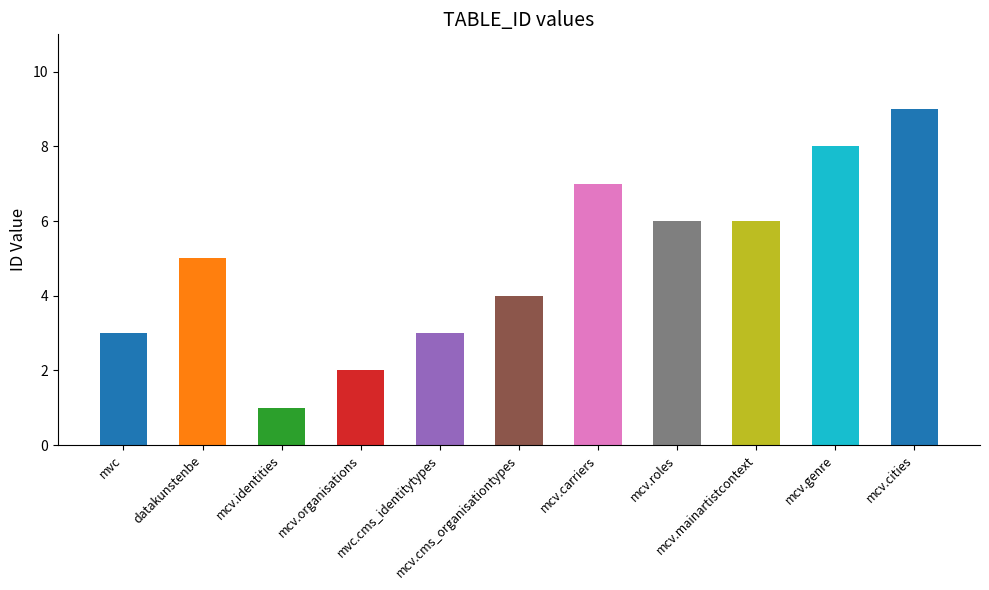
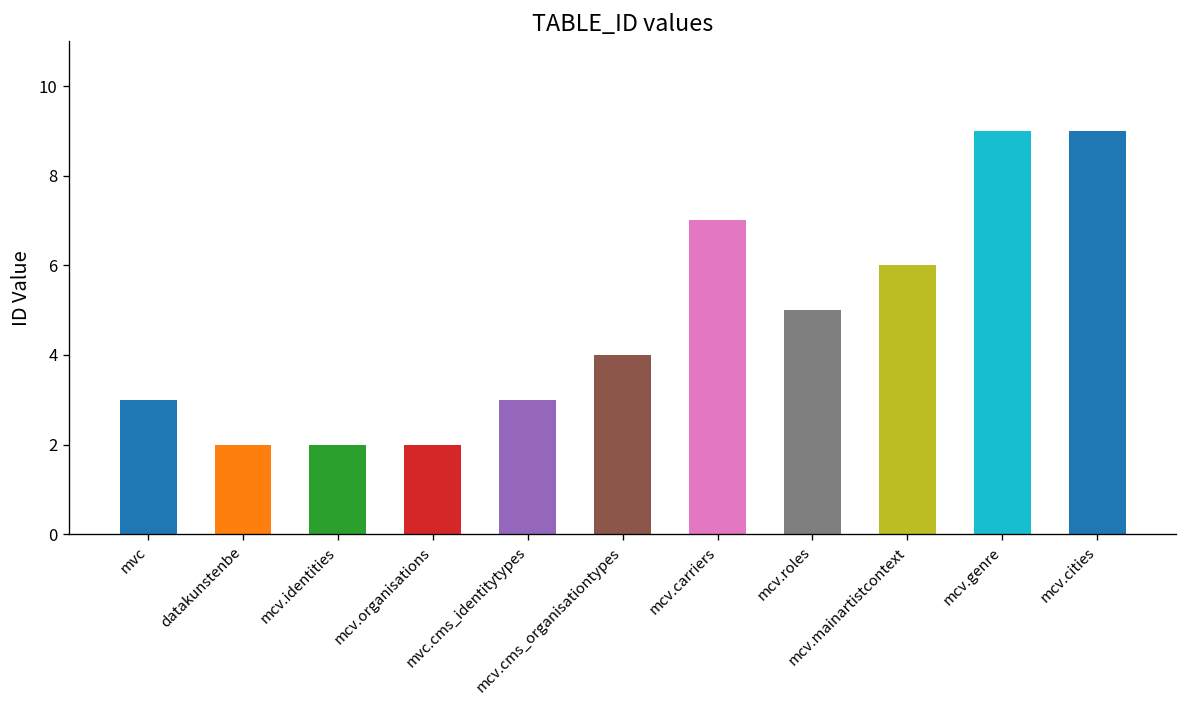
datakunstenbe: 5 -> 2
mcv.identities: 1 -> 2
mcv.roles: 6 -> 5
mcv.genre: 8 -> 9
